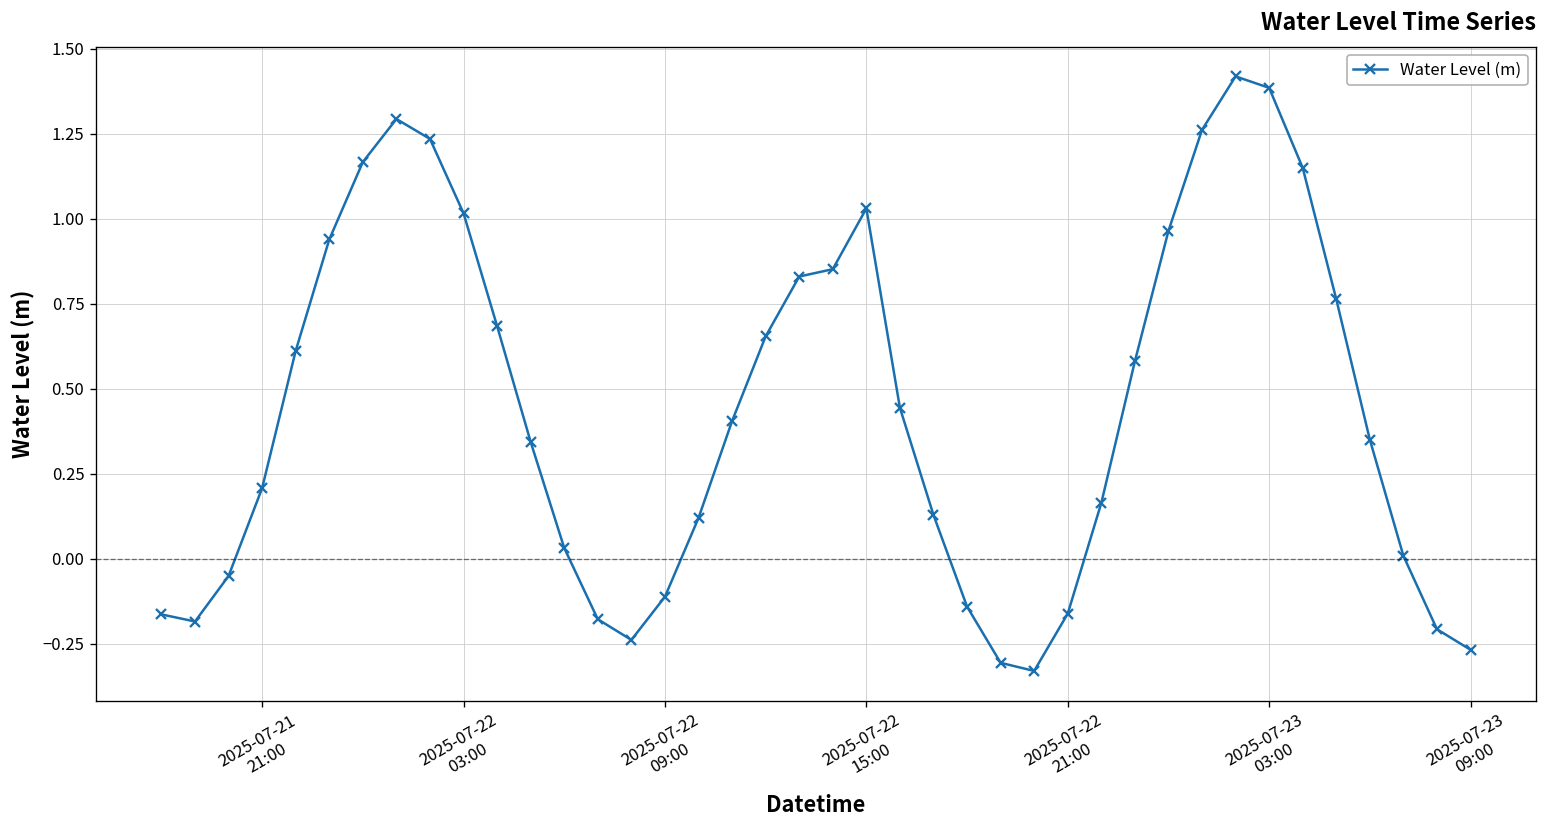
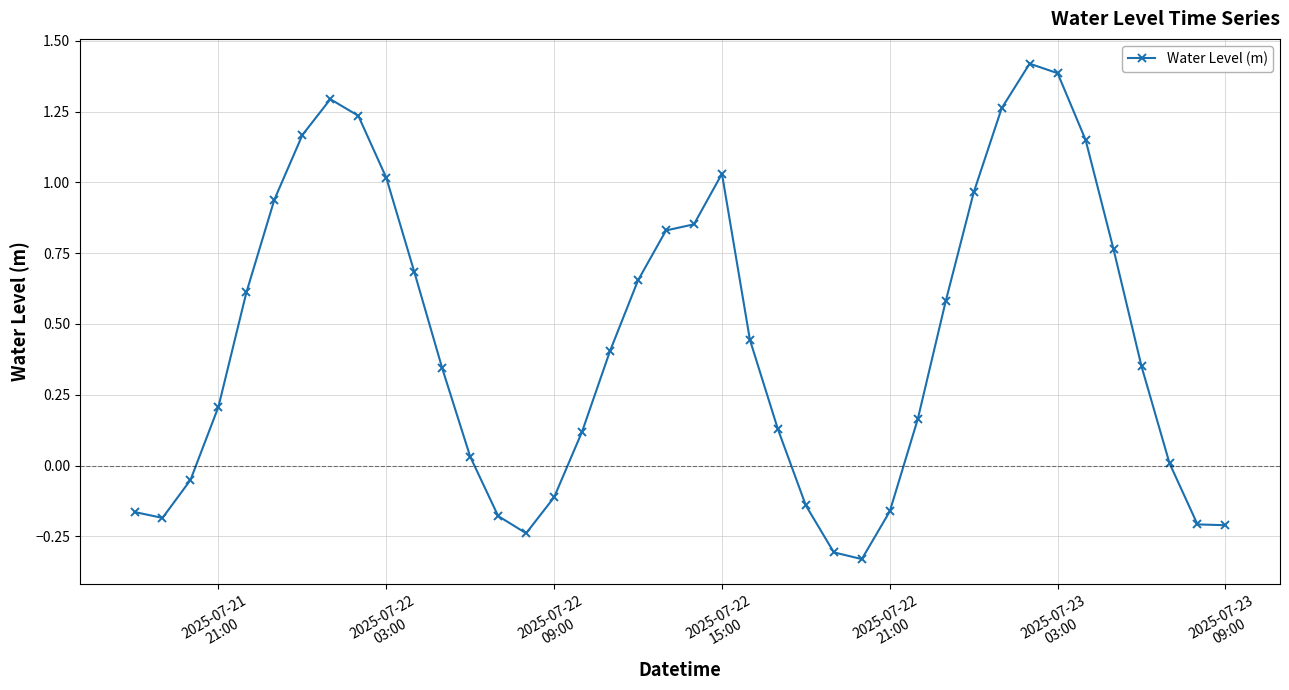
2025-07-23 09:00: -0.27 -> -0.21
